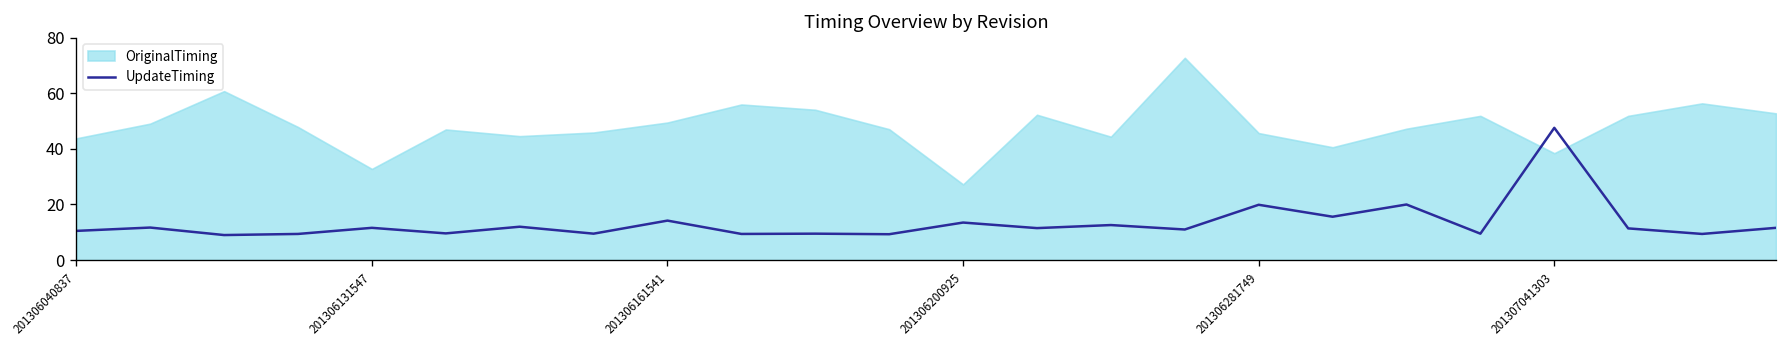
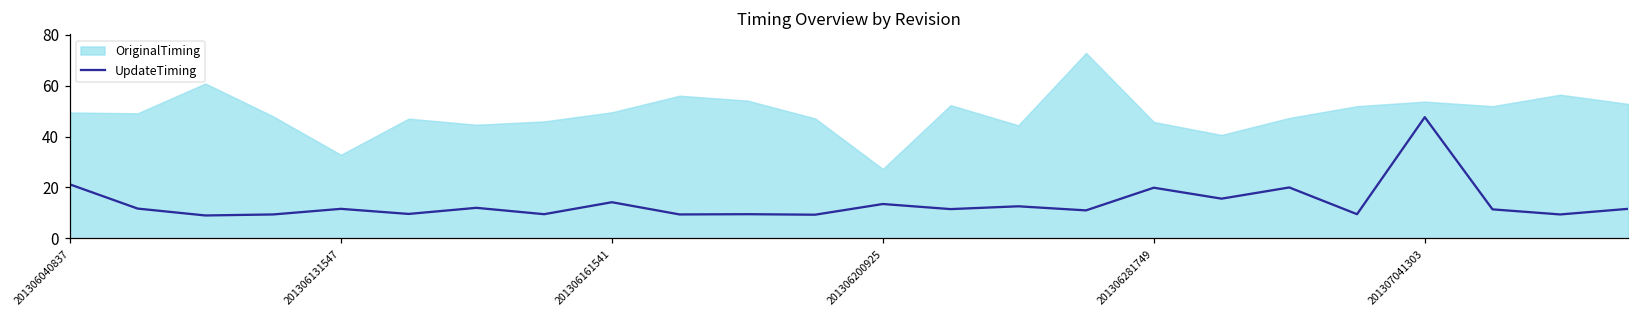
UpdateTiming, 201306040837: 11 -> 21
OriginalTiming, 201306040837: 44 -> 49
OriginalTiming, 201307041303: 38 -> 54
